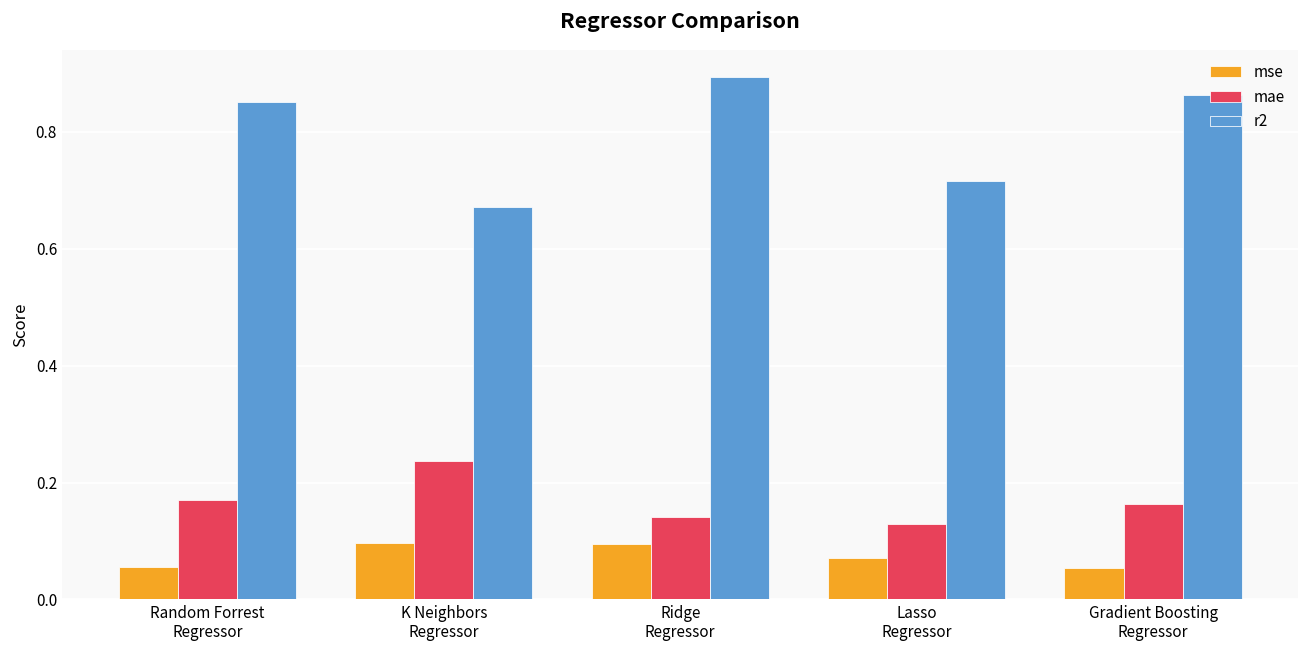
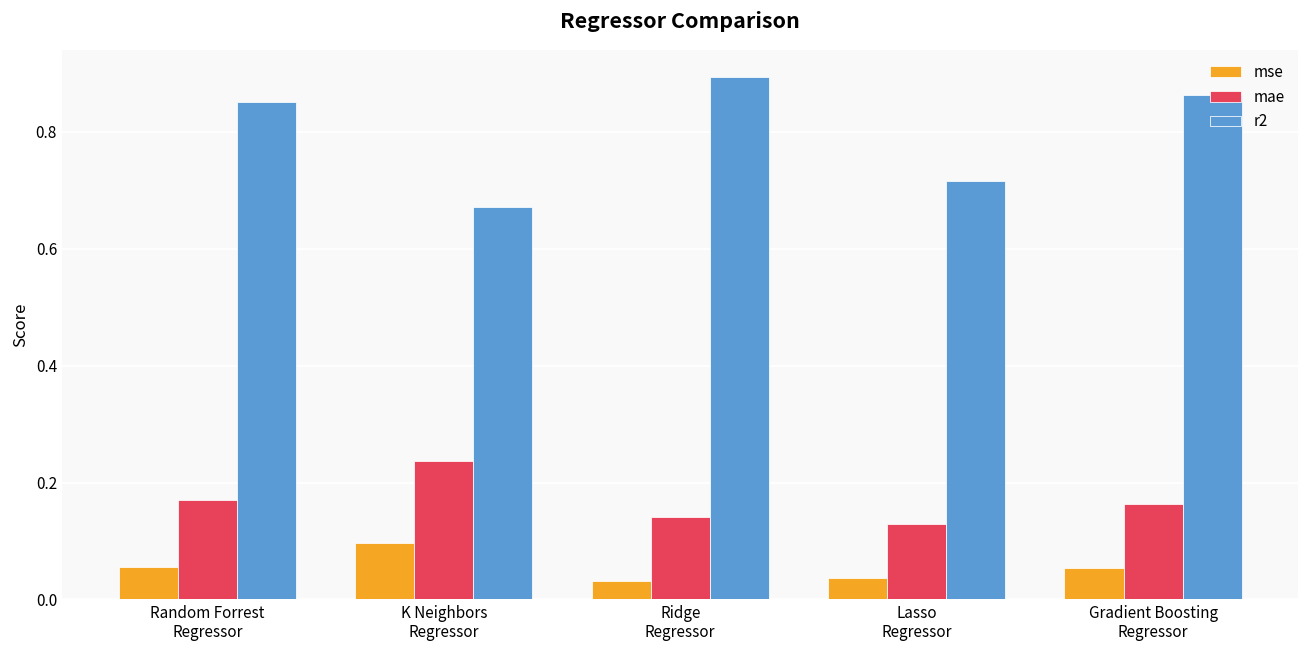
mse, Ridge Regressor: 0.09 -> 0.03
mse, Lasso Regressor: 0.07 -> 0.04
